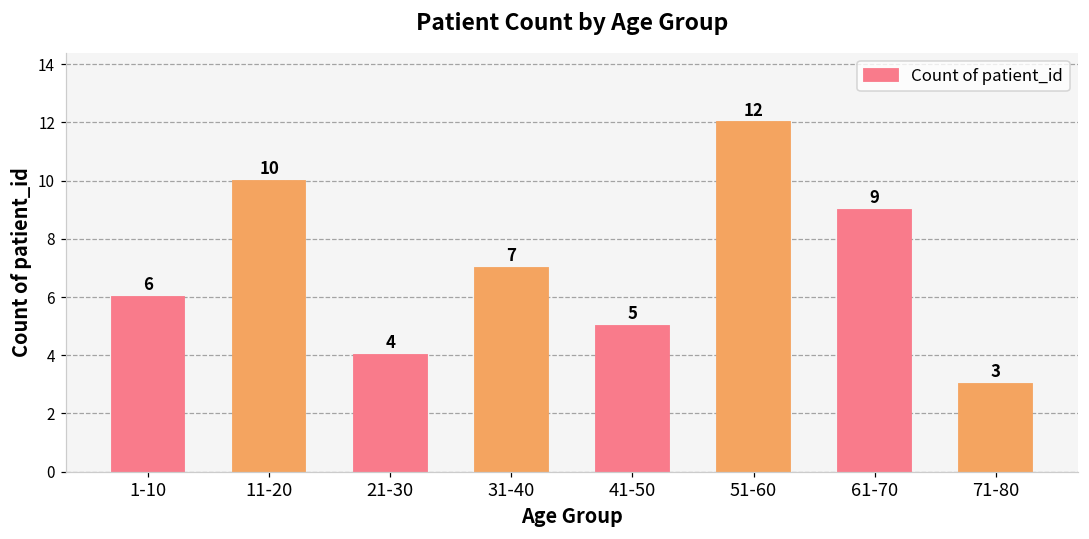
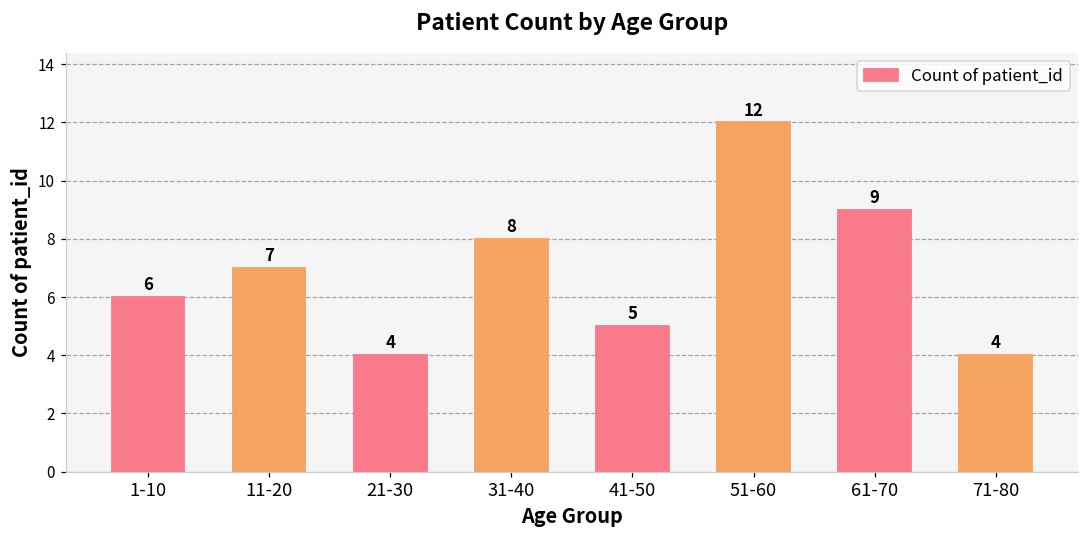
11-20: 10 -> 7
31-40: 7 -> 8
71-80: 3 -> 4
